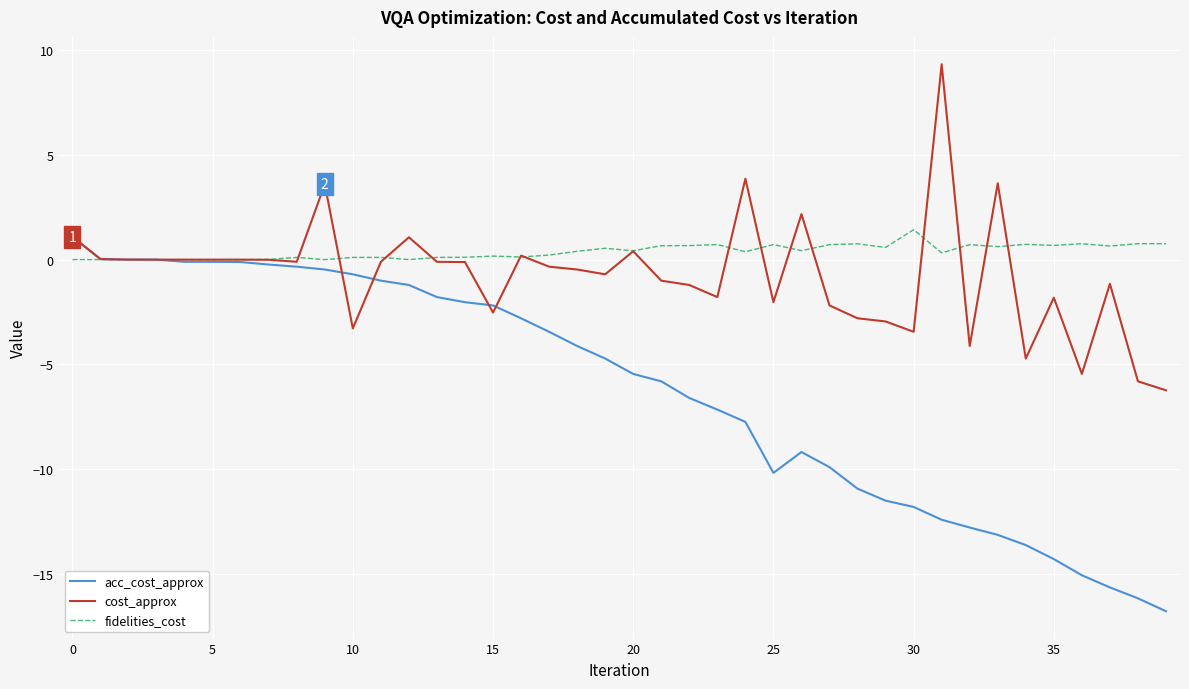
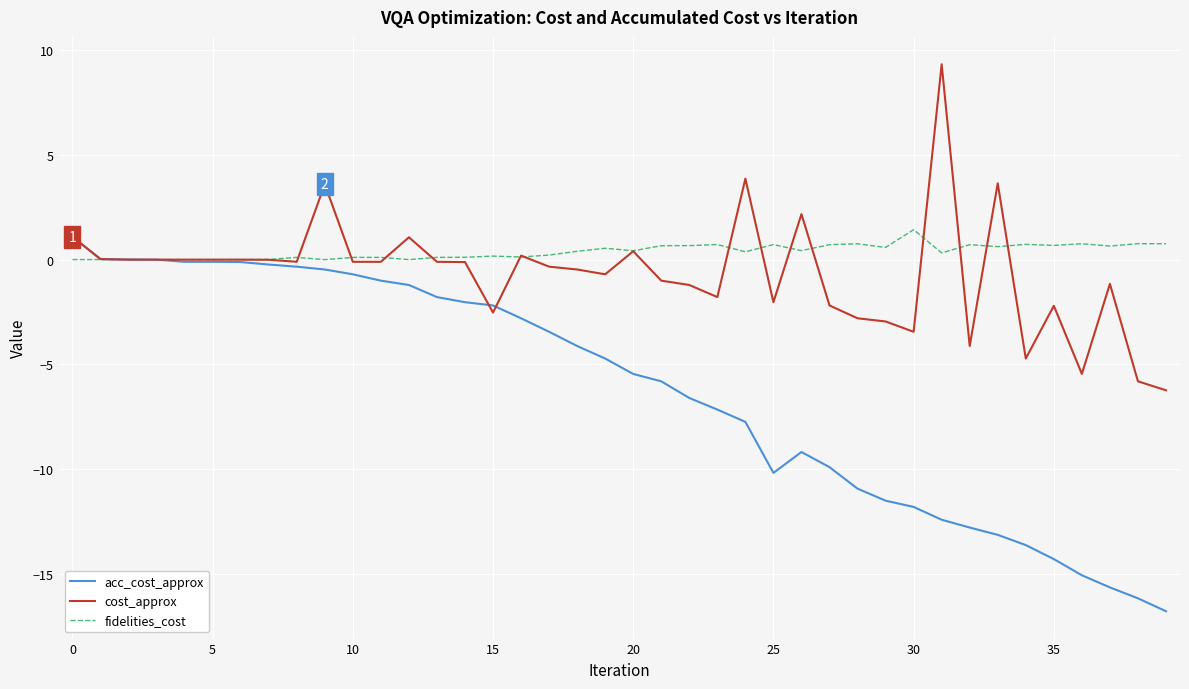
cost_approx, 10: -3.3 -> -0.1
cost_approx, 35: -1.8 -> -2.2
